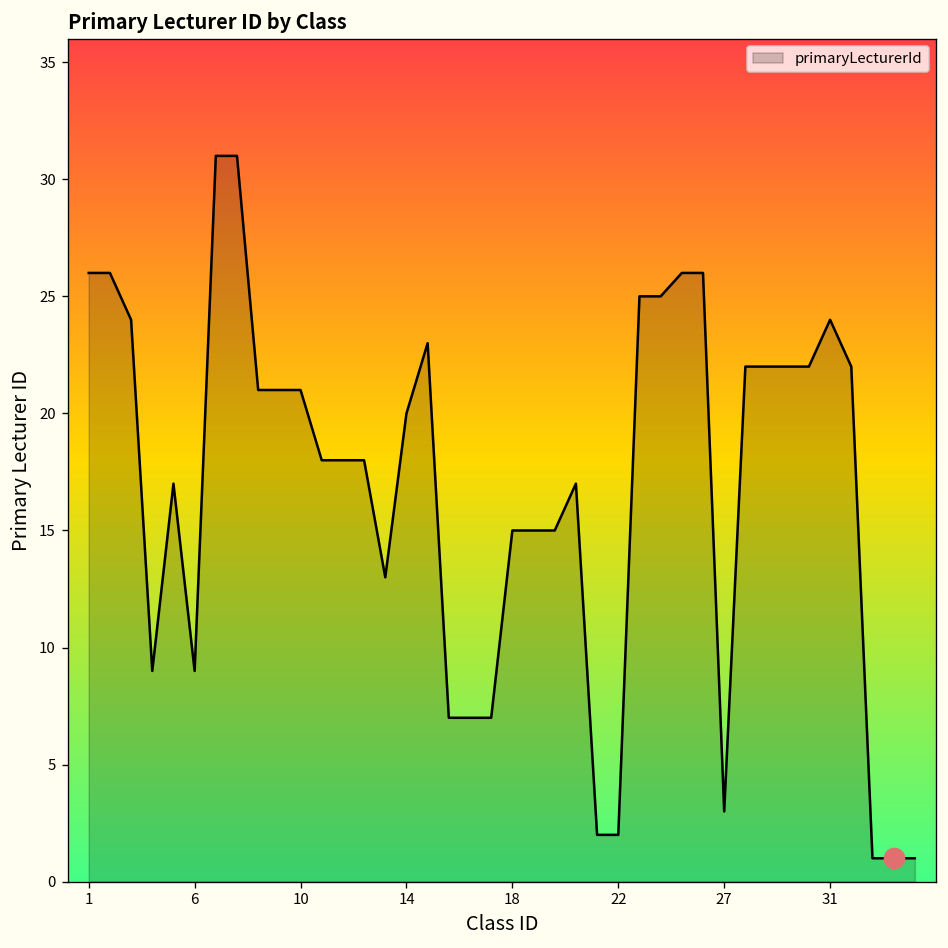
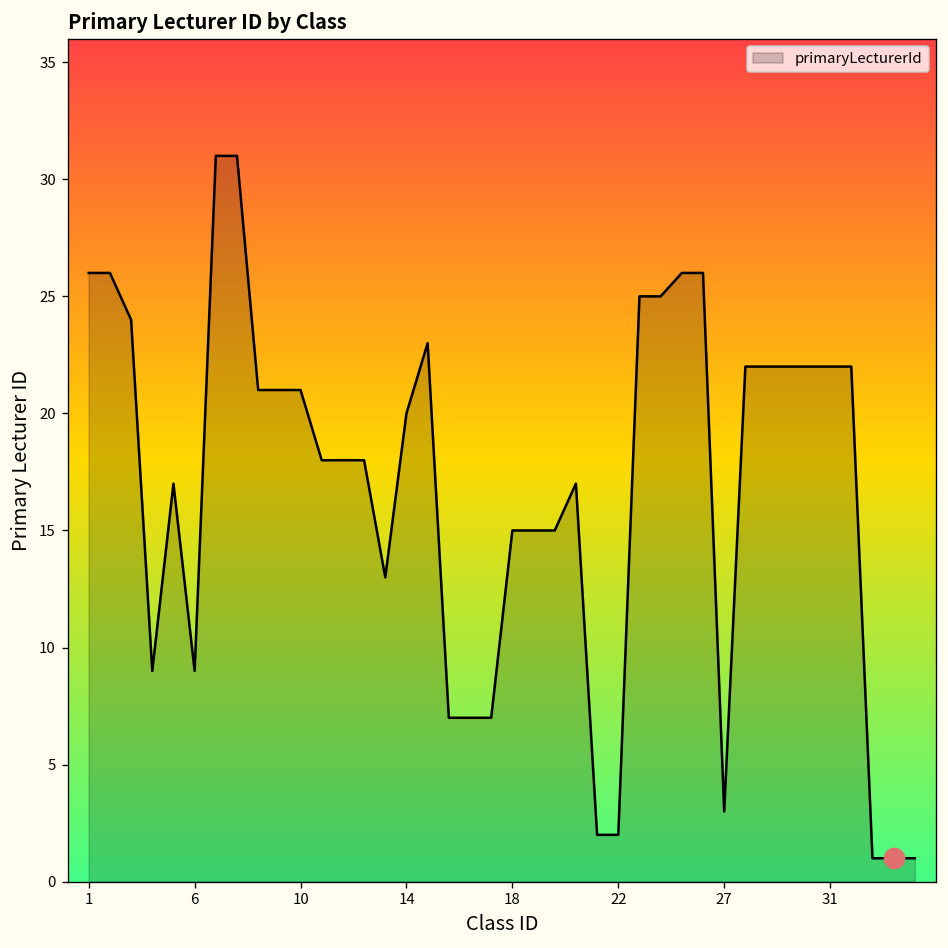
primaryLecturerId, 31: 24 -> 22
